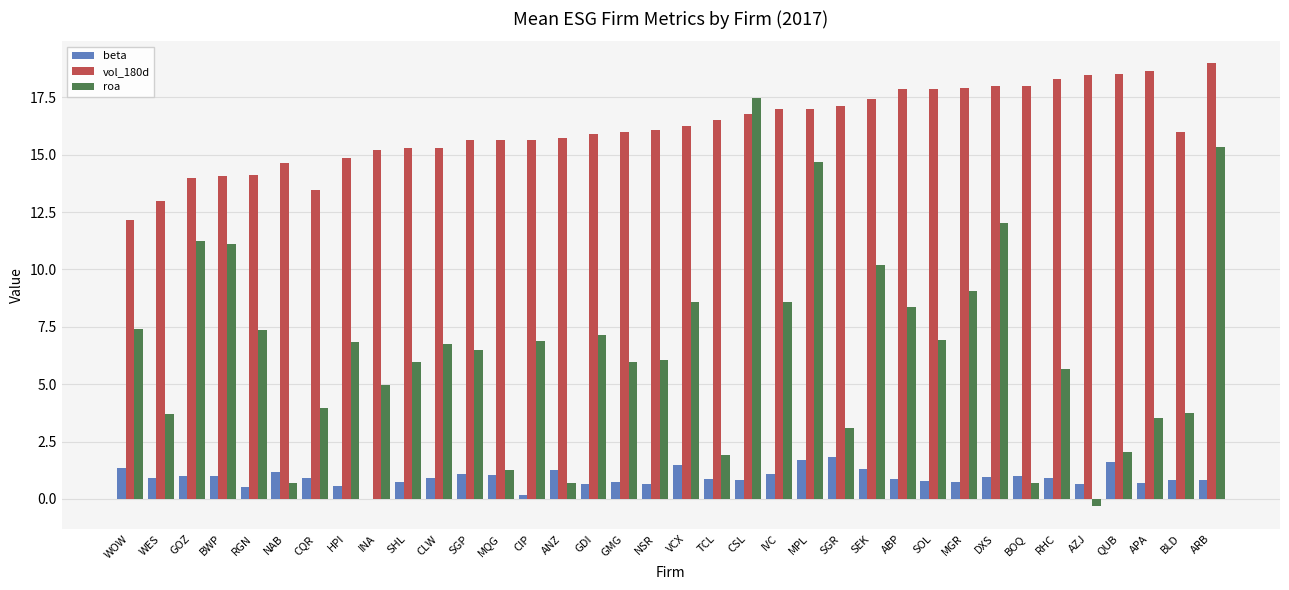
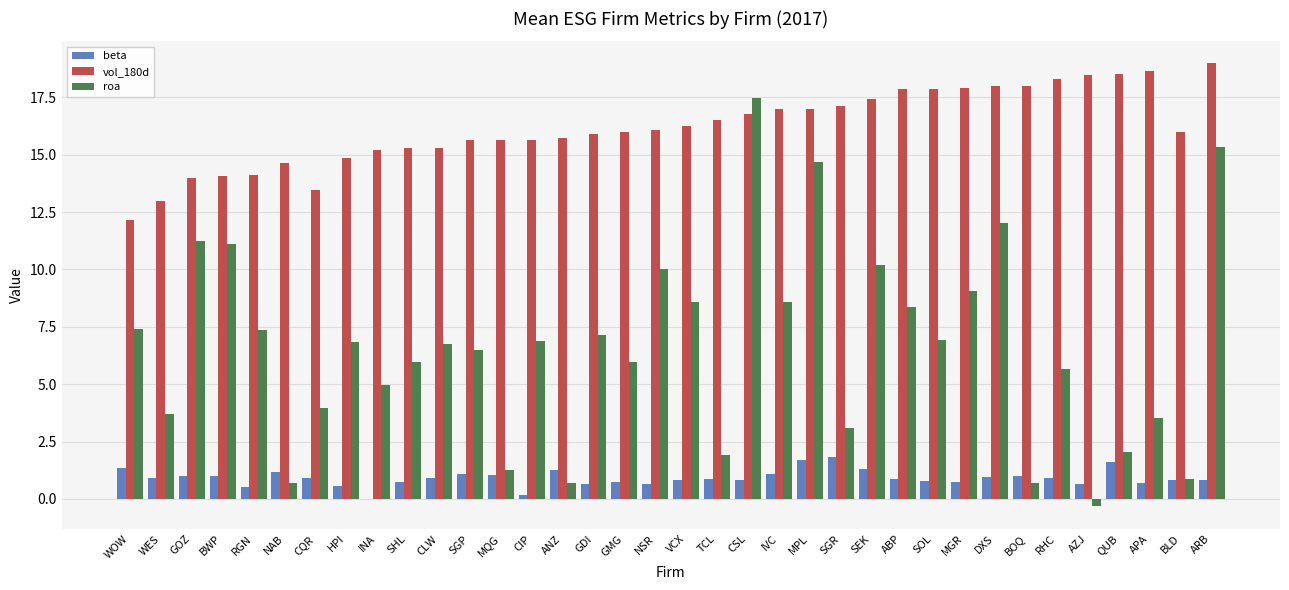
roa, NSR: 6.0 -> 10.0
beta, VCX: 1.5 -> 0.8
roa, BLD: 3.7 -> 0.9
